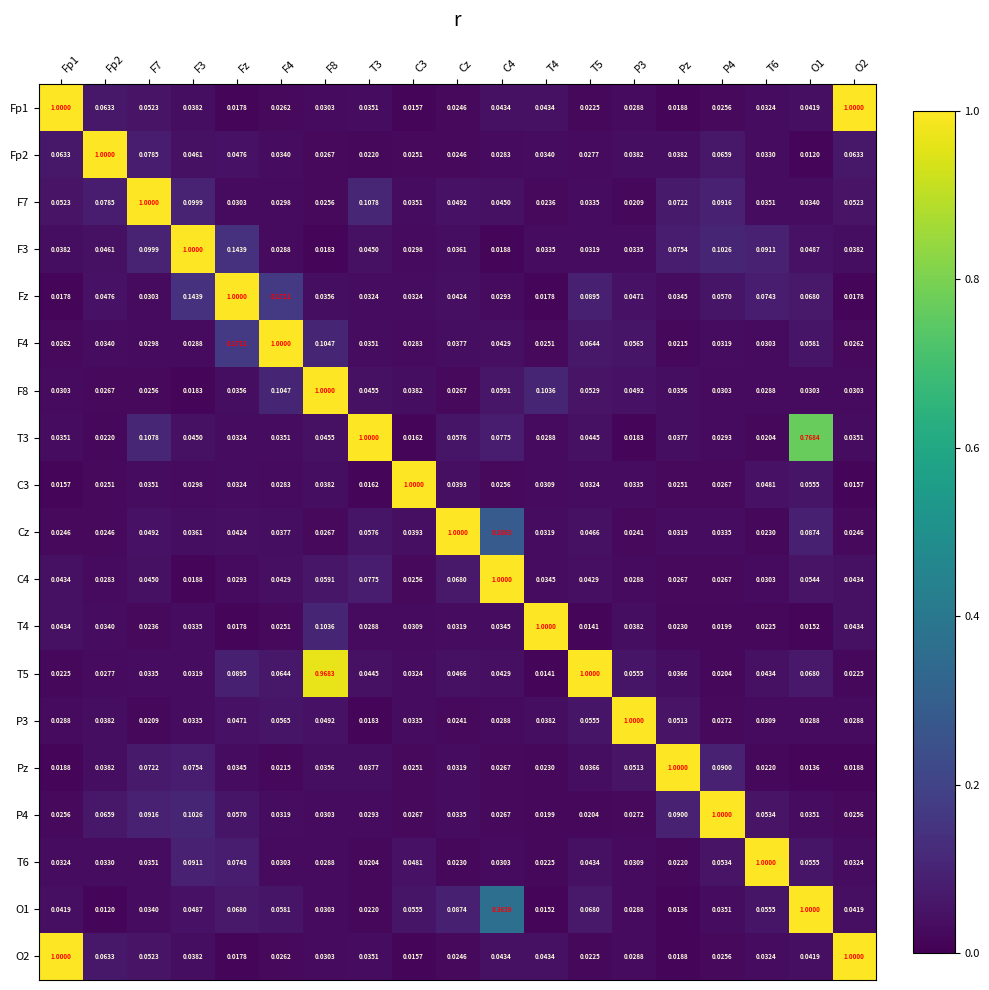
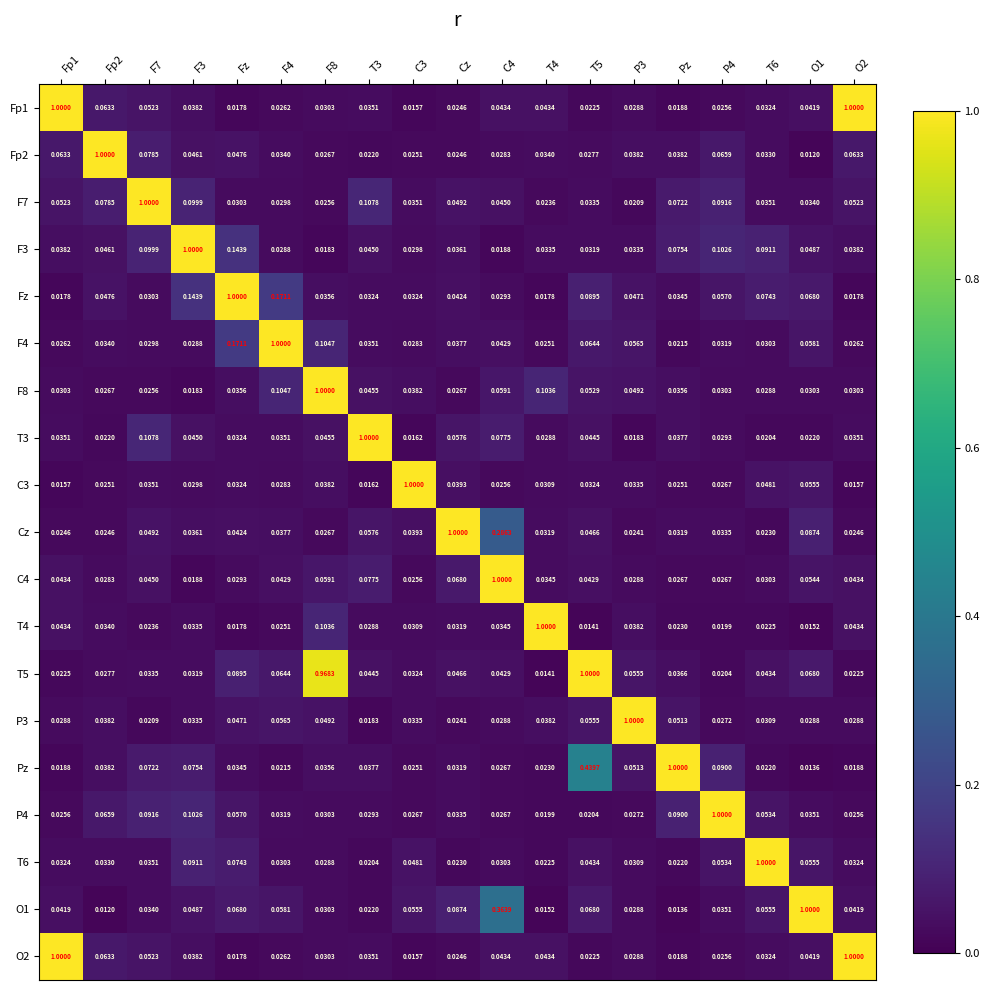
T3, O1: 0.7684 -> 0.0220
Pz, T5: 0.0366 -> 0.4397
